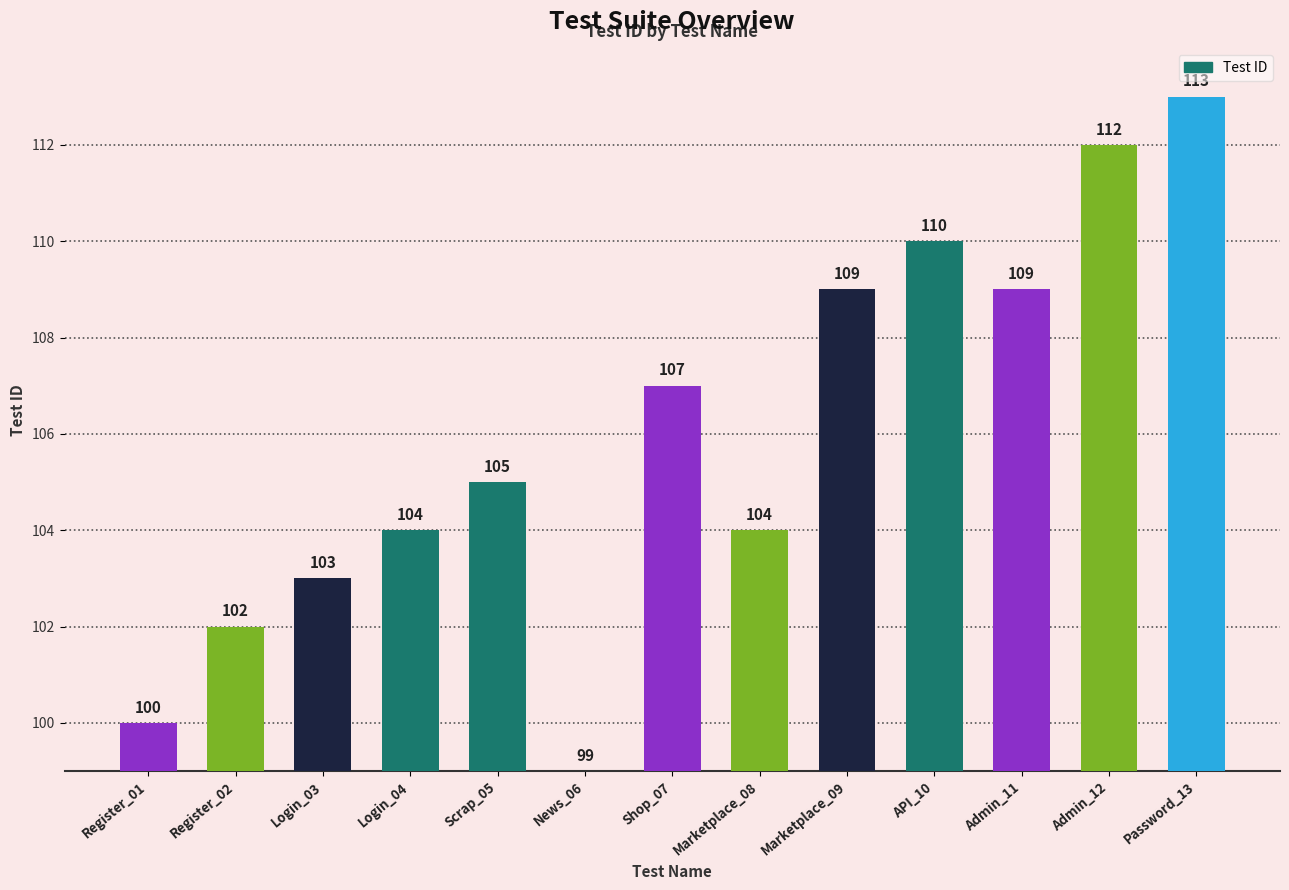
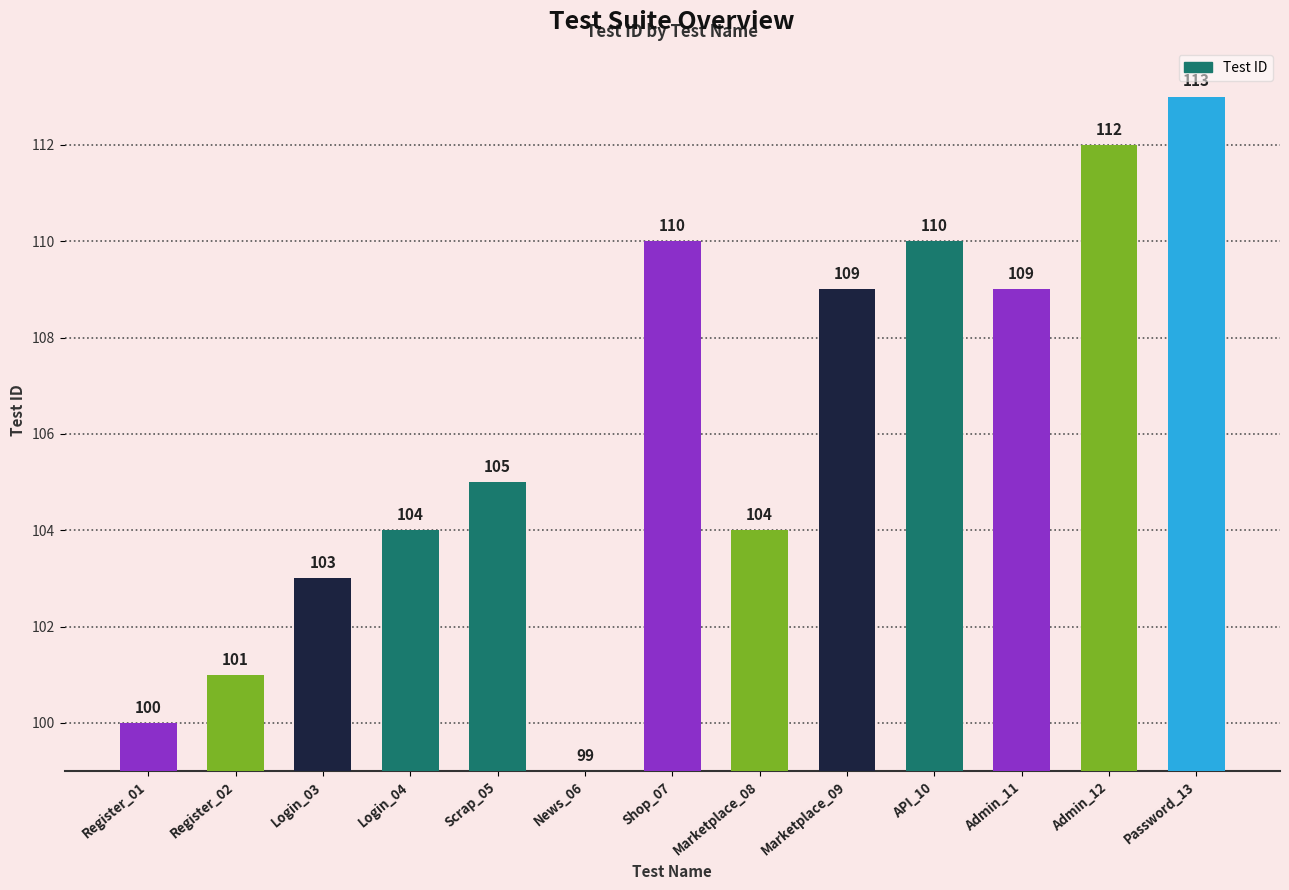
Register_02: 102 -> 101
Shop_07: 107 -> 110
